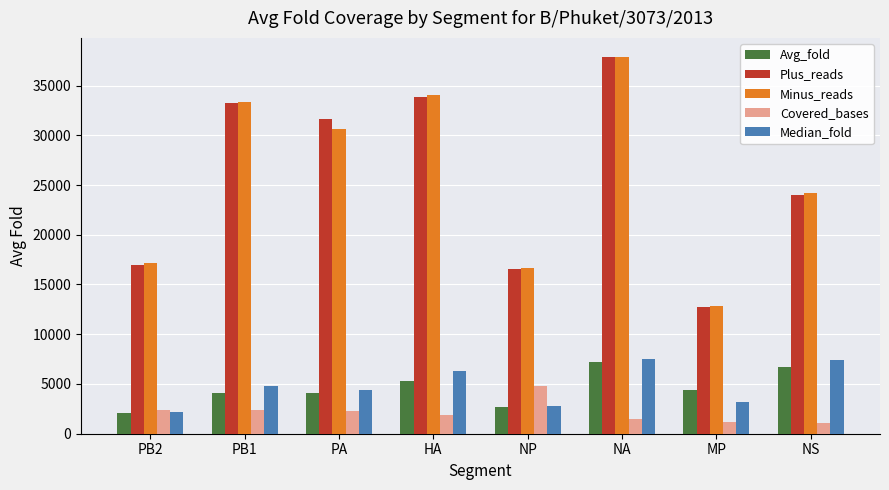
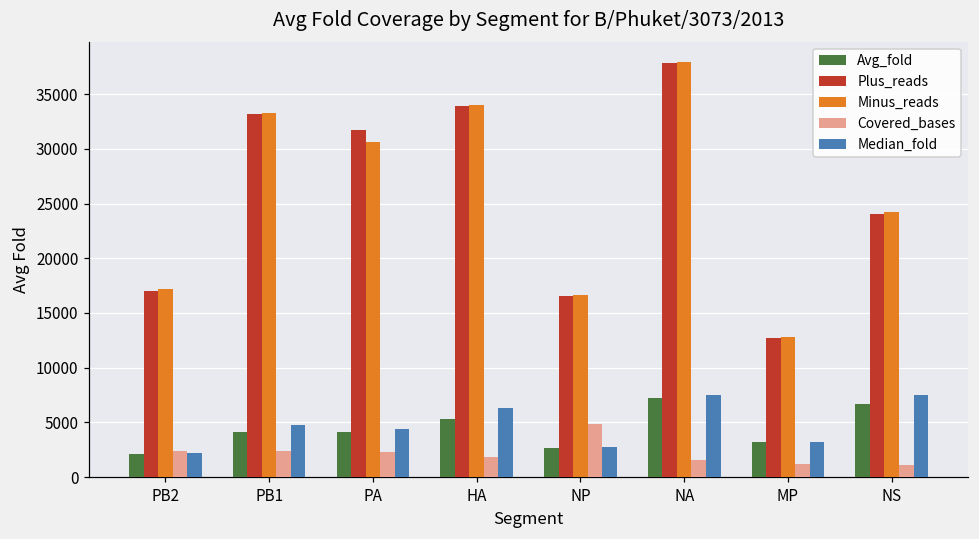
Avg_fold, MP: 4000 -> 3000
